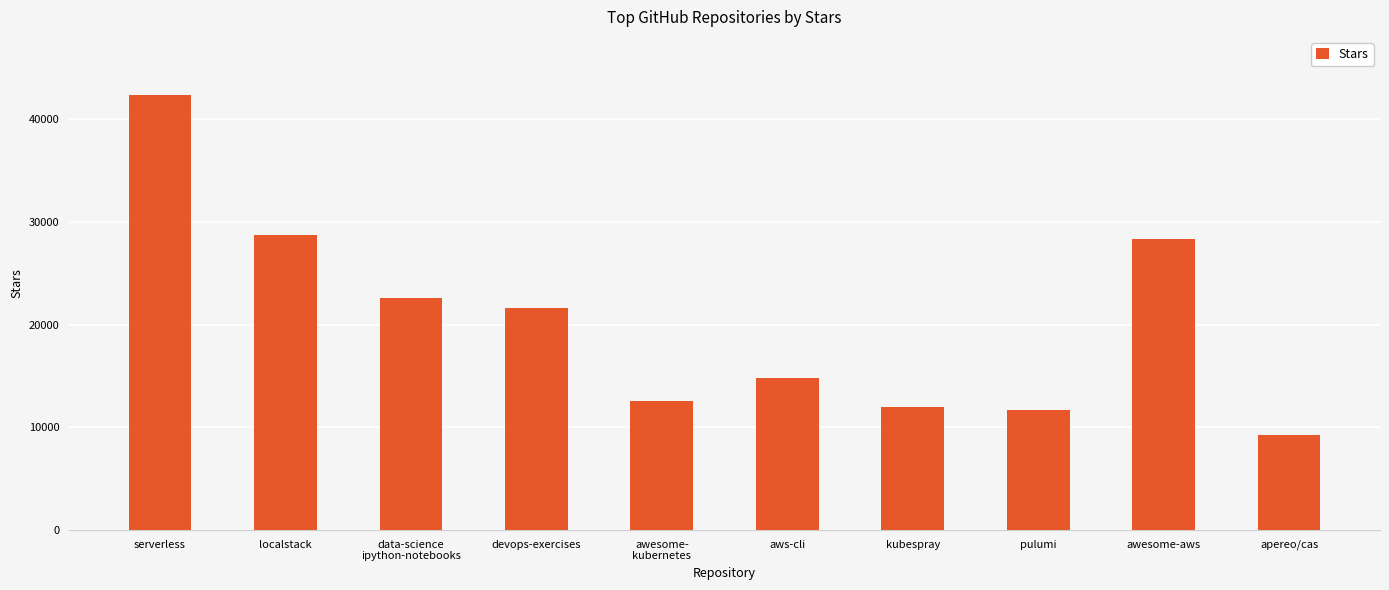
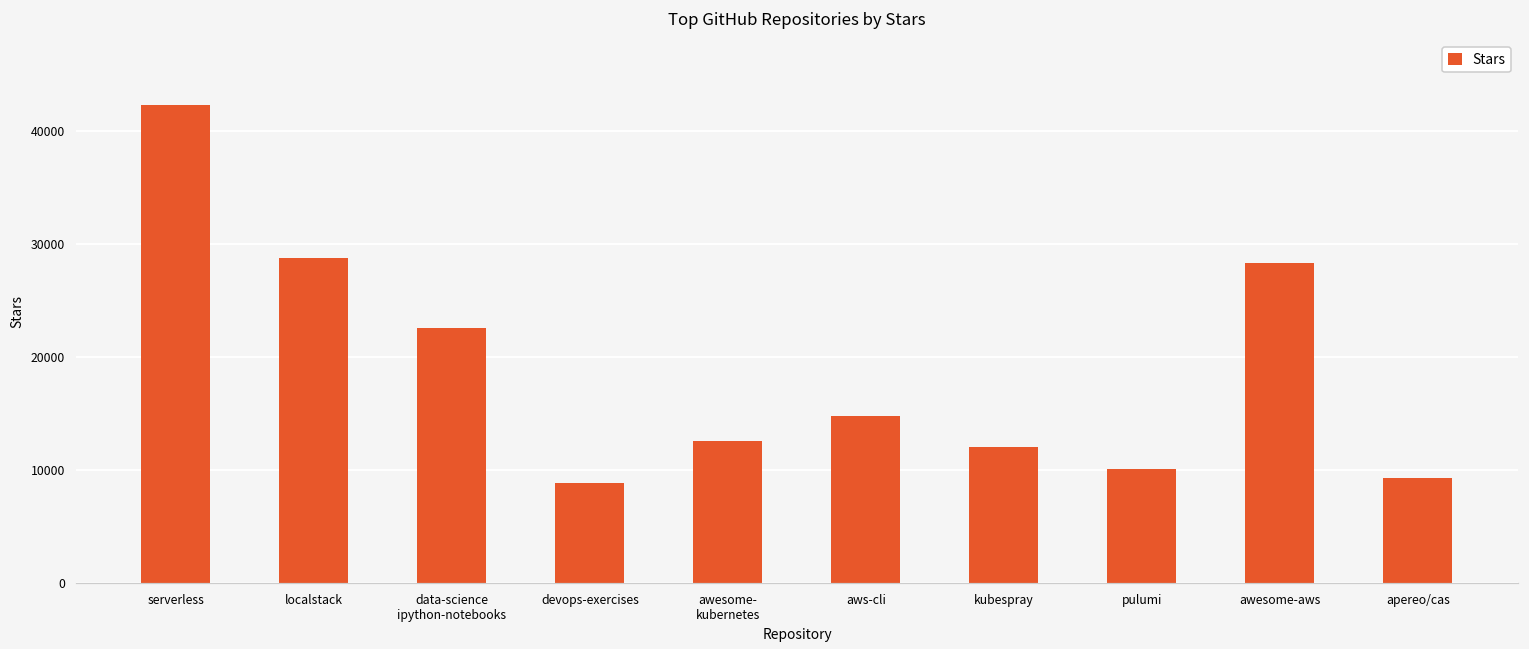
devops-exercises: 21600 -> 8900
pulumi: 11700 -> 10100
